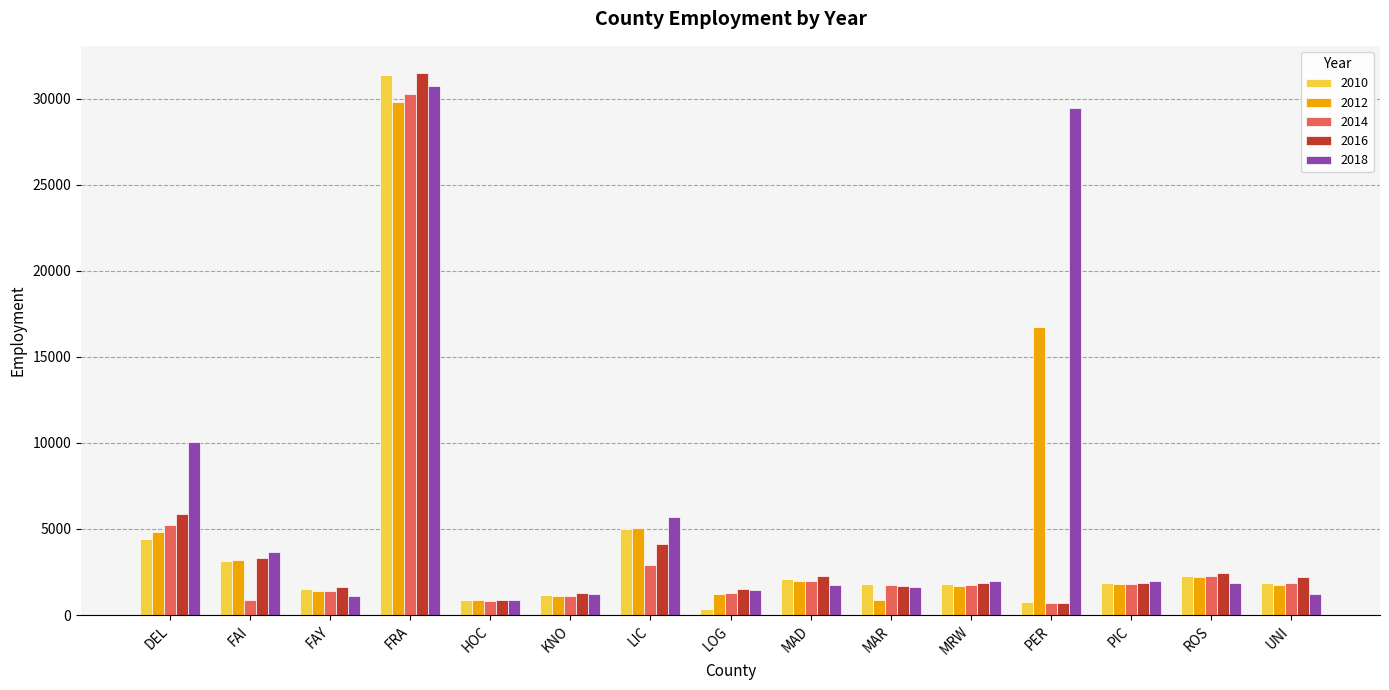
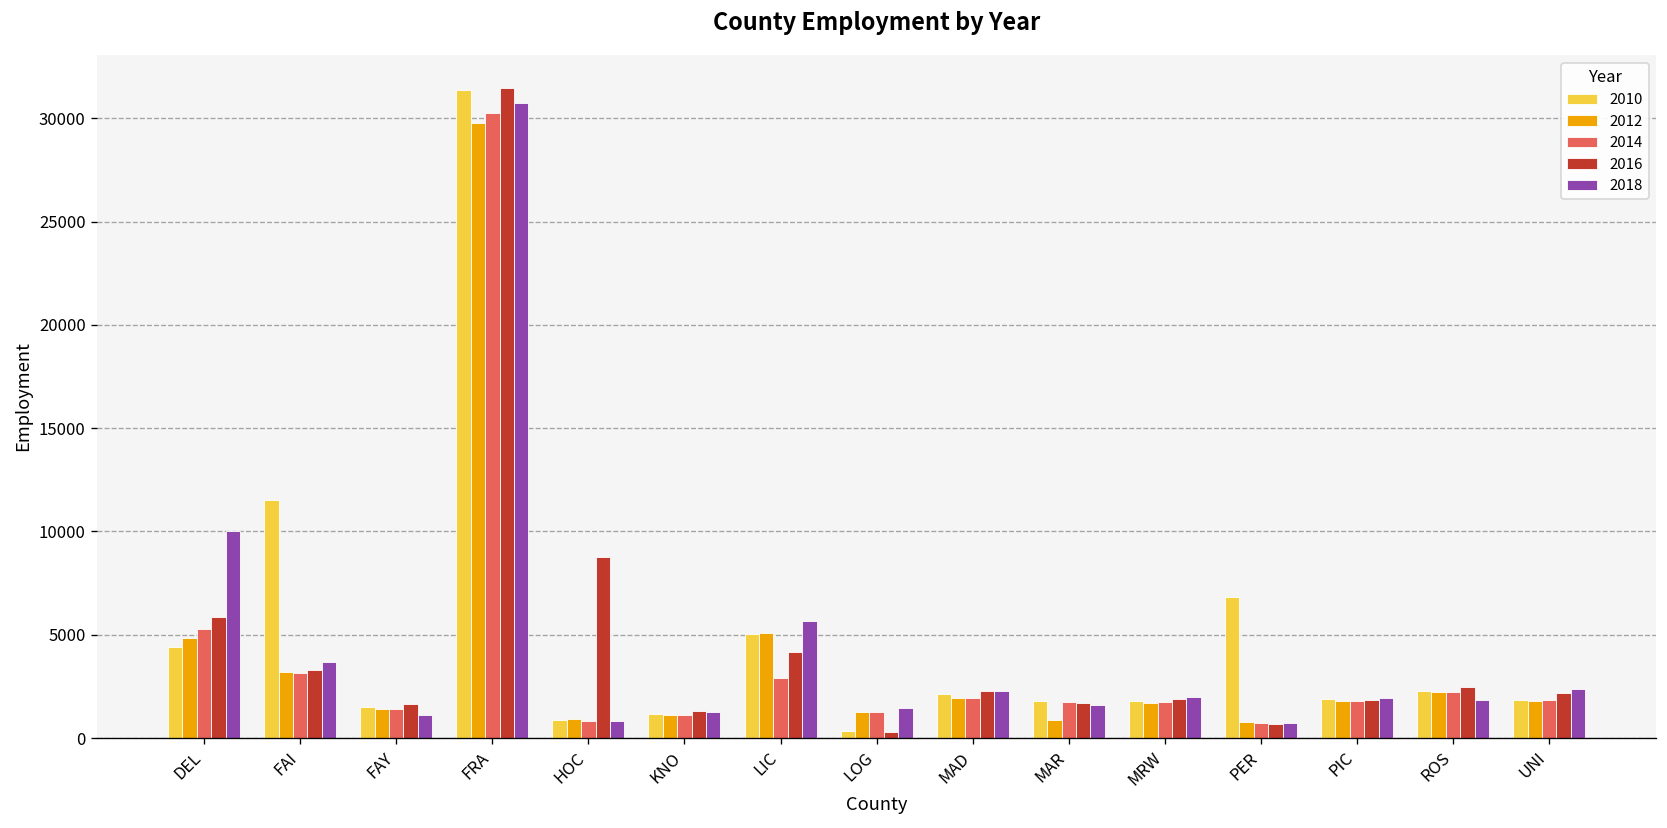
2010, FAI: 3100 -> 11500
2014, FAI: 900 -> 3200
2016, HOC: 900 -> 8800
2016, LOG: 1500 -> 300
2018, MAD: 1800 -> 2300
2010, PER: 700 -> 6800
2012, PER: 16700 -> 800
2018, PER: 29500 -> 700
2018, UNI: 1200 -> 2400
